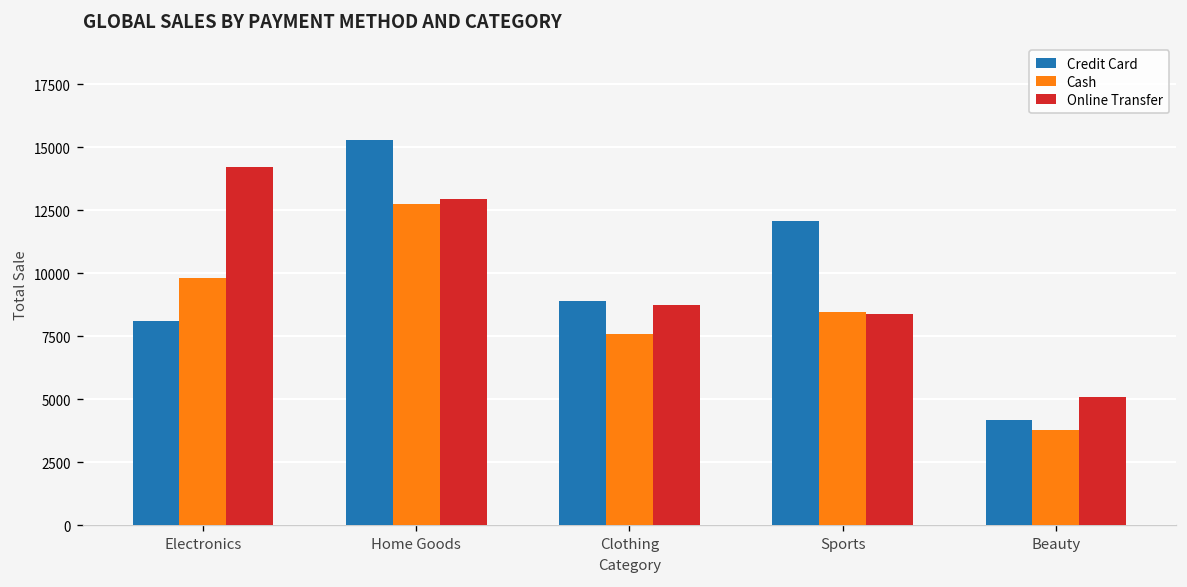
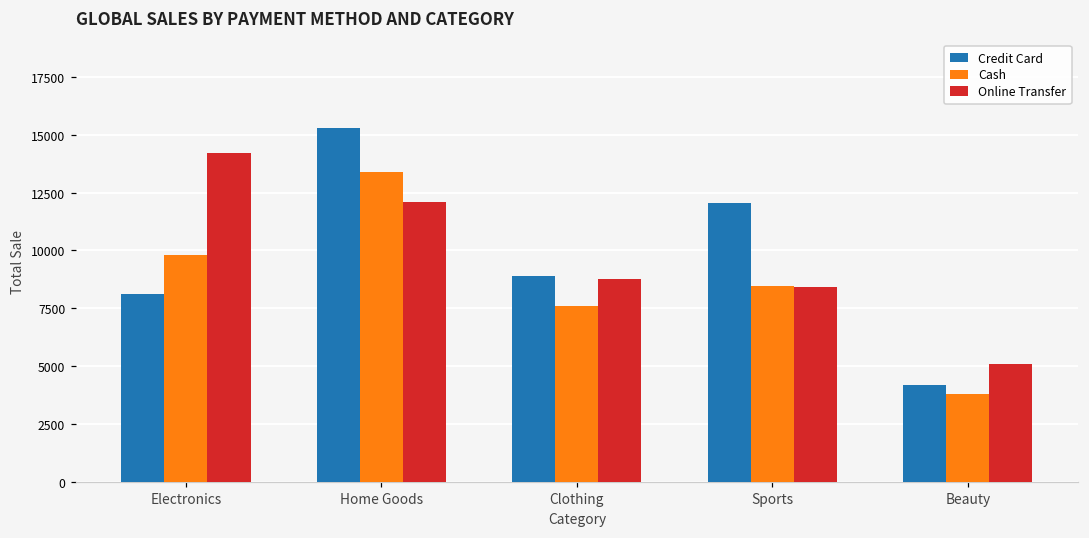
Cash, Home Goods: 12800 -> 13400
Online Transfer, Home Goods: 12900 -> 12100
